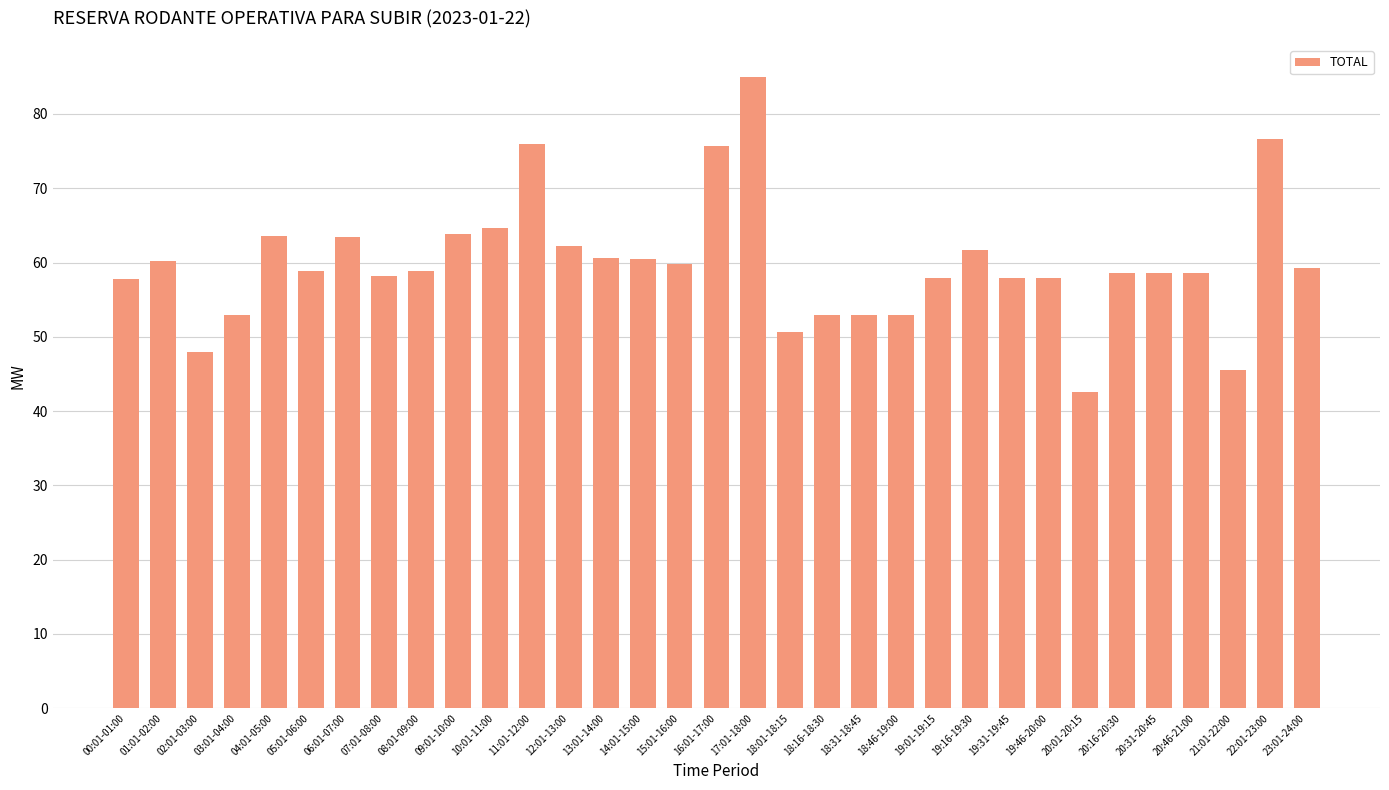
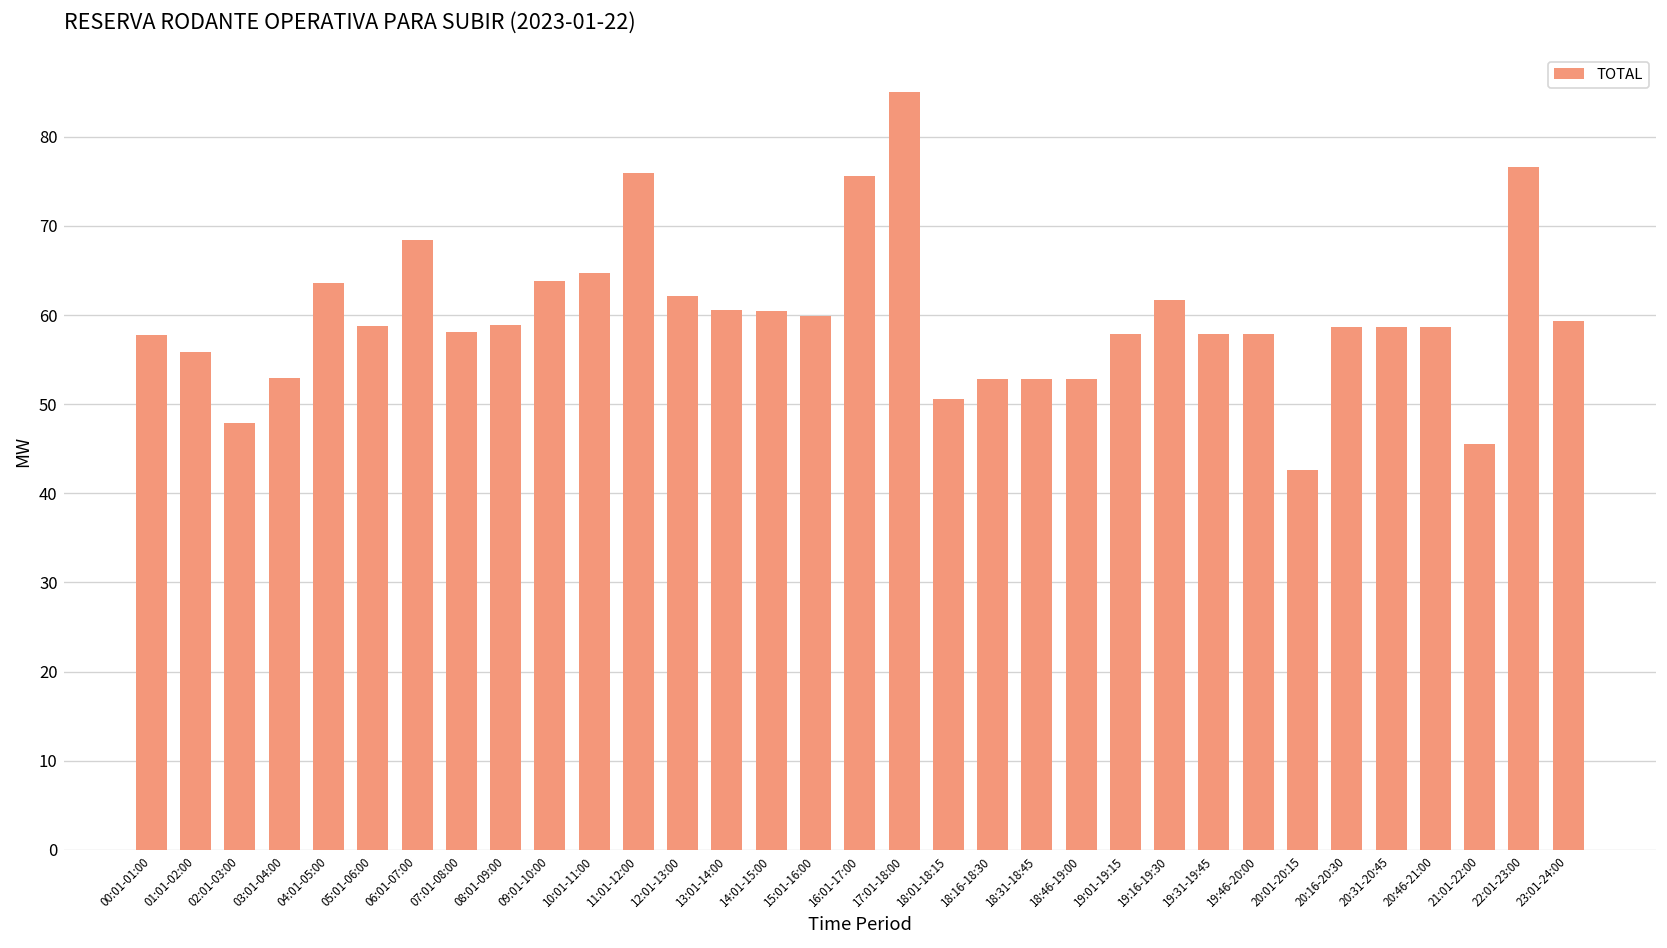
01:01-02:00: 60 -> 56
06:01-07:00: 63 -> 68
